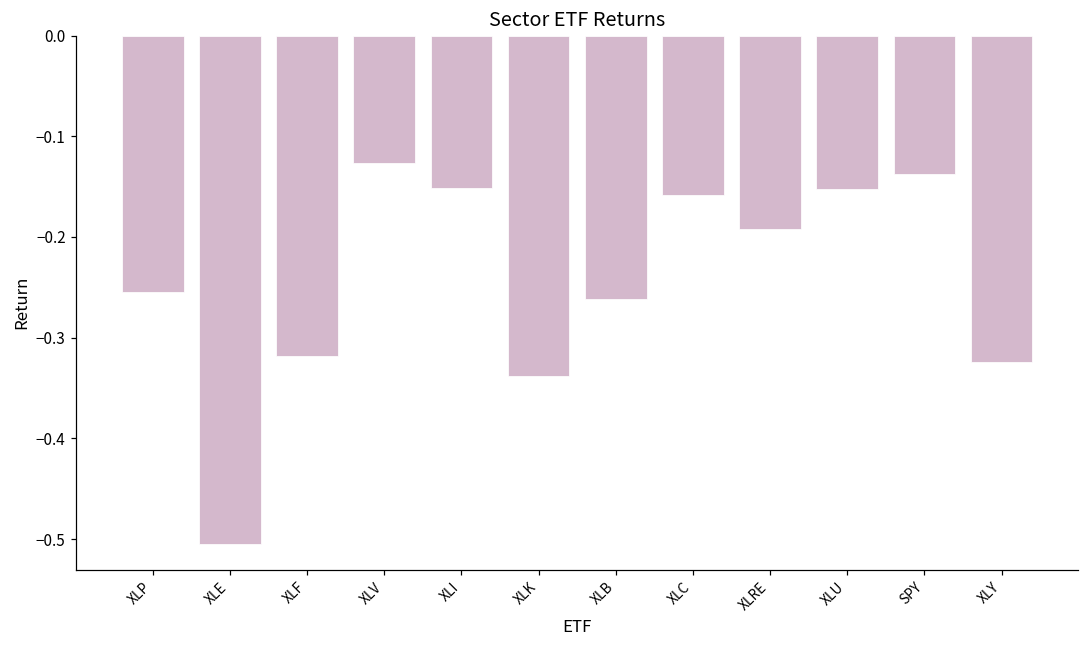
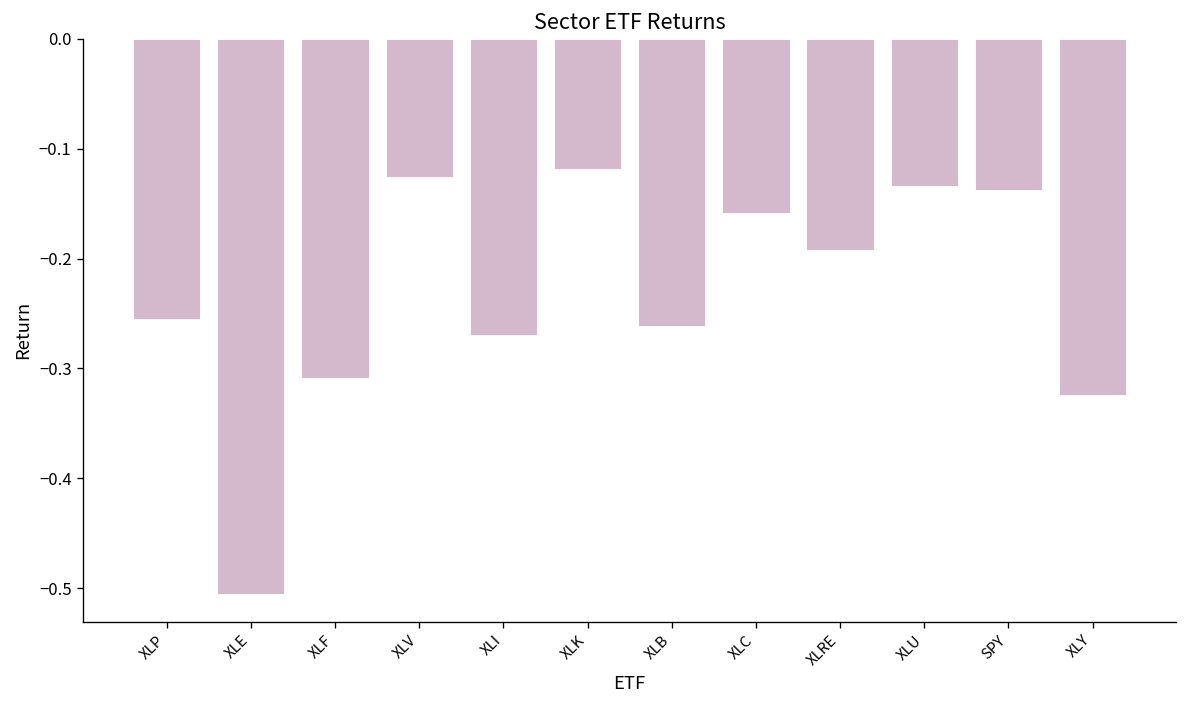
XLF: -0.32 -> -0.31
XLI: -0.15 -> -0.27
XLK: -0.34 -> -0.12
XLU: -0.15 -> -0.13
